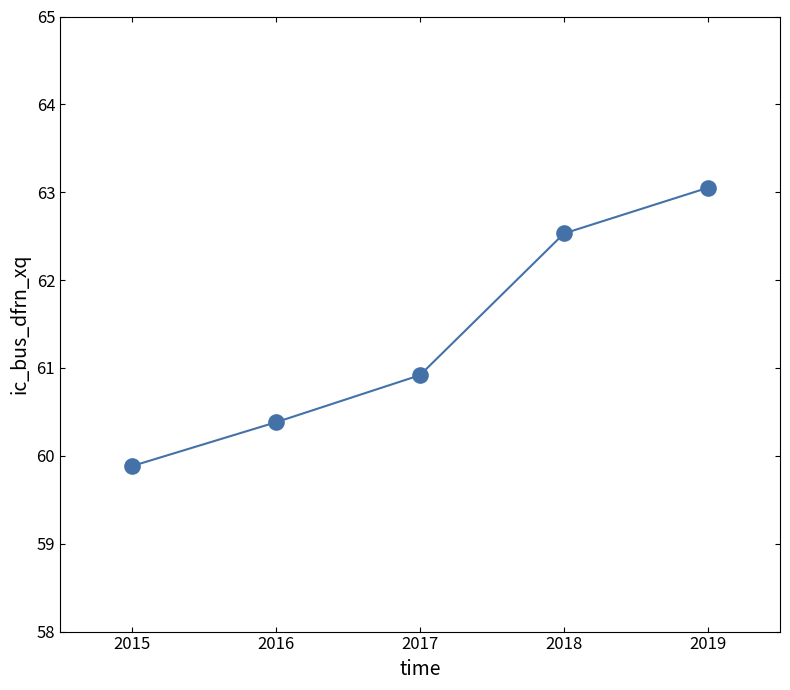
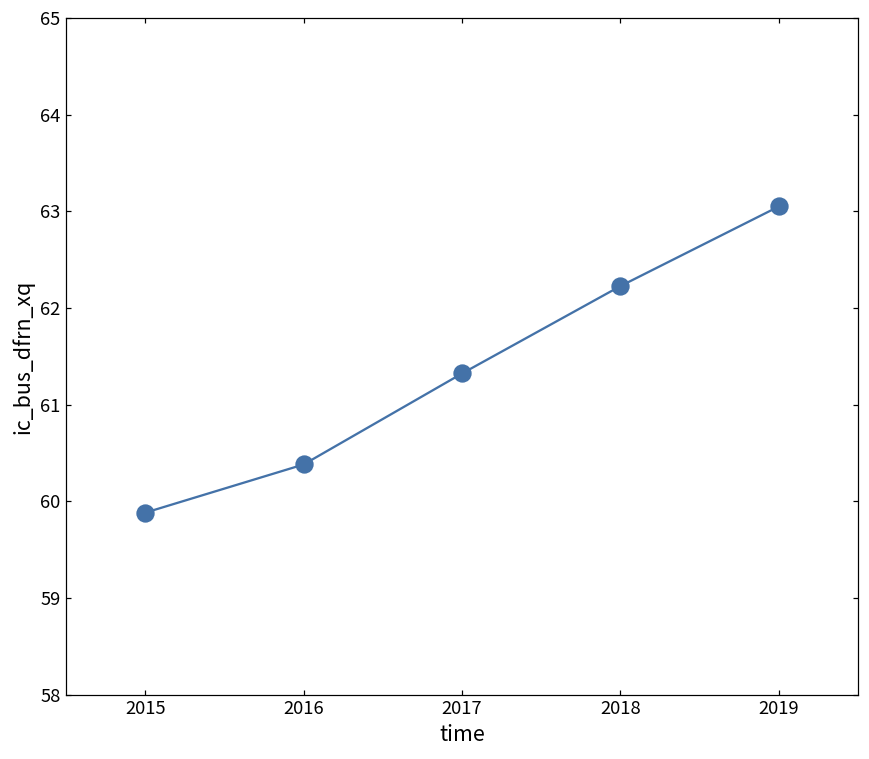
2017: 60.9 -> 61.3
2018: 62.5 -> 62.2
